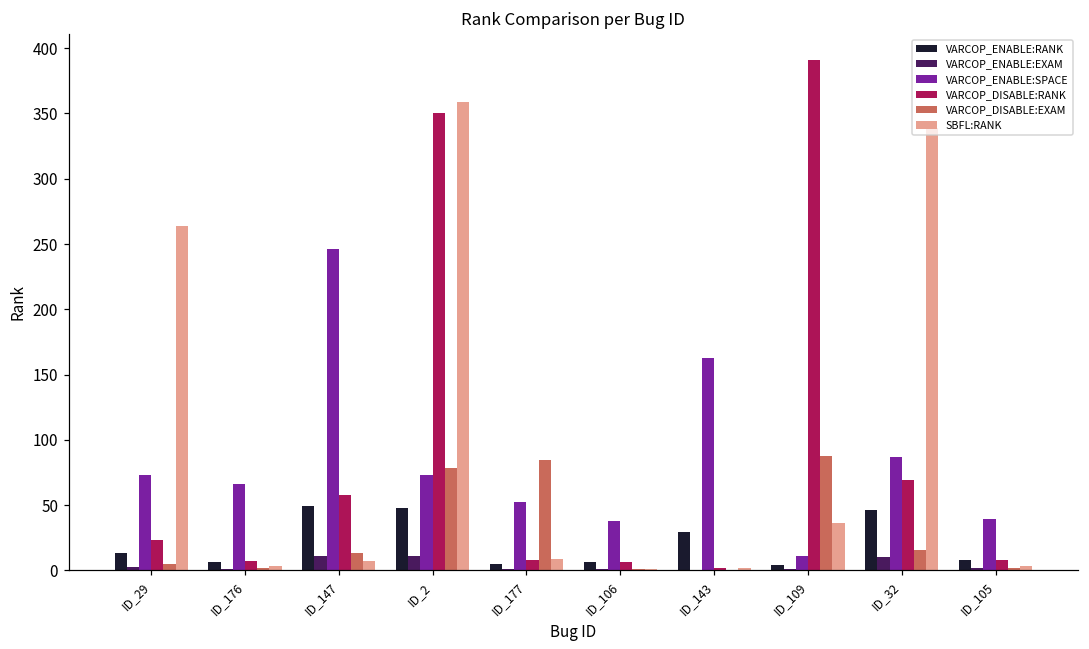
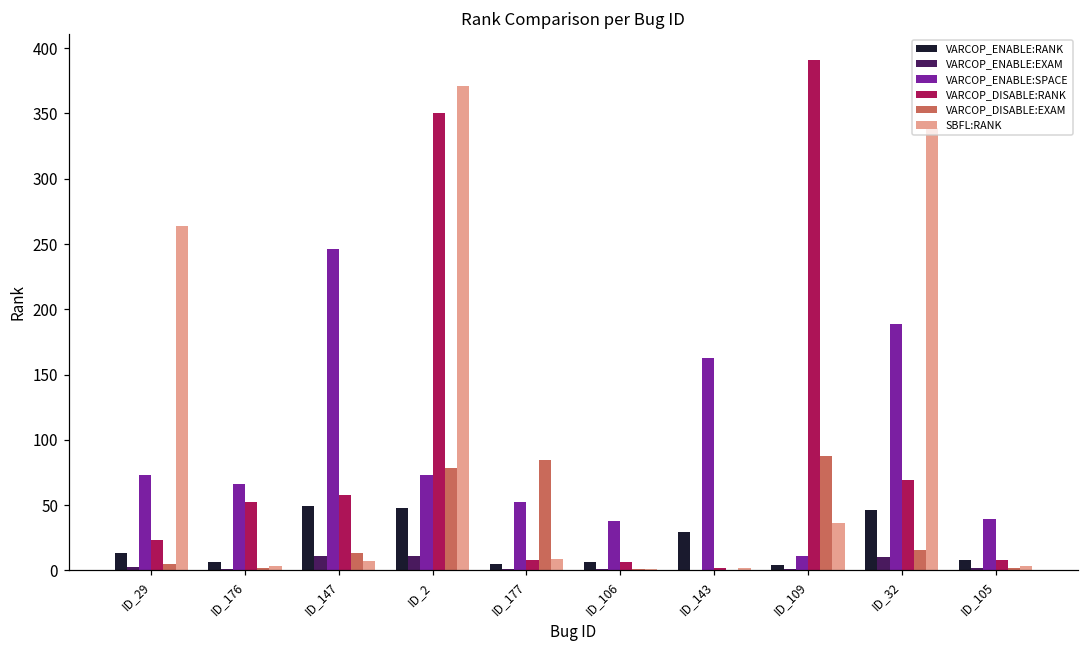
VARCOP_DISABLE:RANK, ID_176: 7 -> 52
SBFL:RANK, ID_2: 359 -> 371
VARCOP_ENABLE:SPACE, ID_32: 87 -> 189
